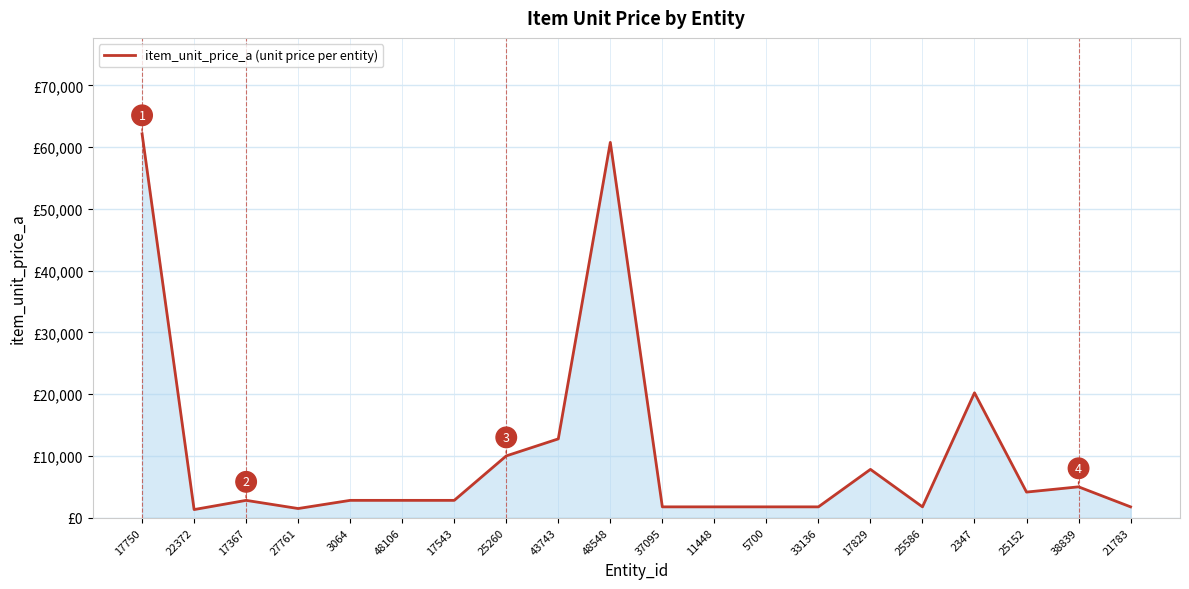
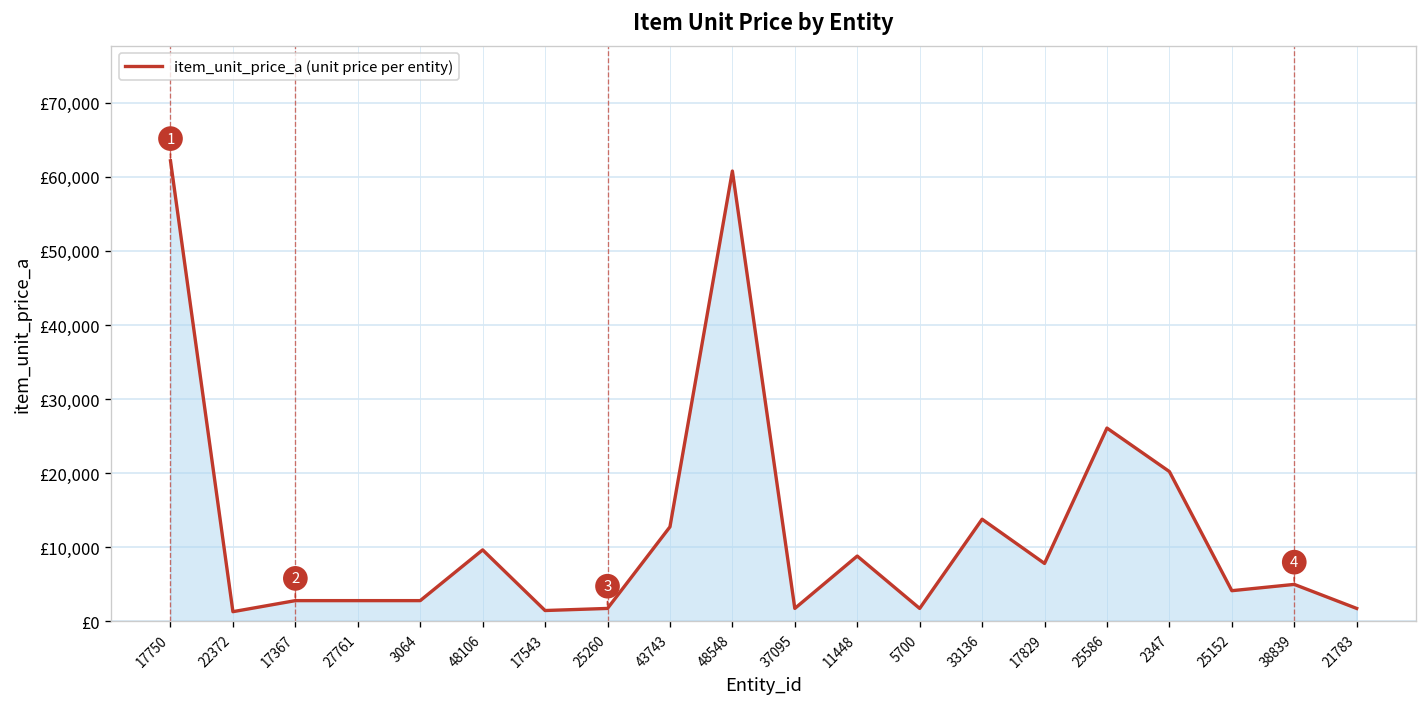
27761: £1,000 -> £3,000
48106: £3,000 -> £10,000
17543: £3,000 -> £1,000
25260: £10,000 -> £2,000
11448: £2,000 -> £9,000
33136: £2,000 -> £14,000
25586: £2,000 -> £26,000
